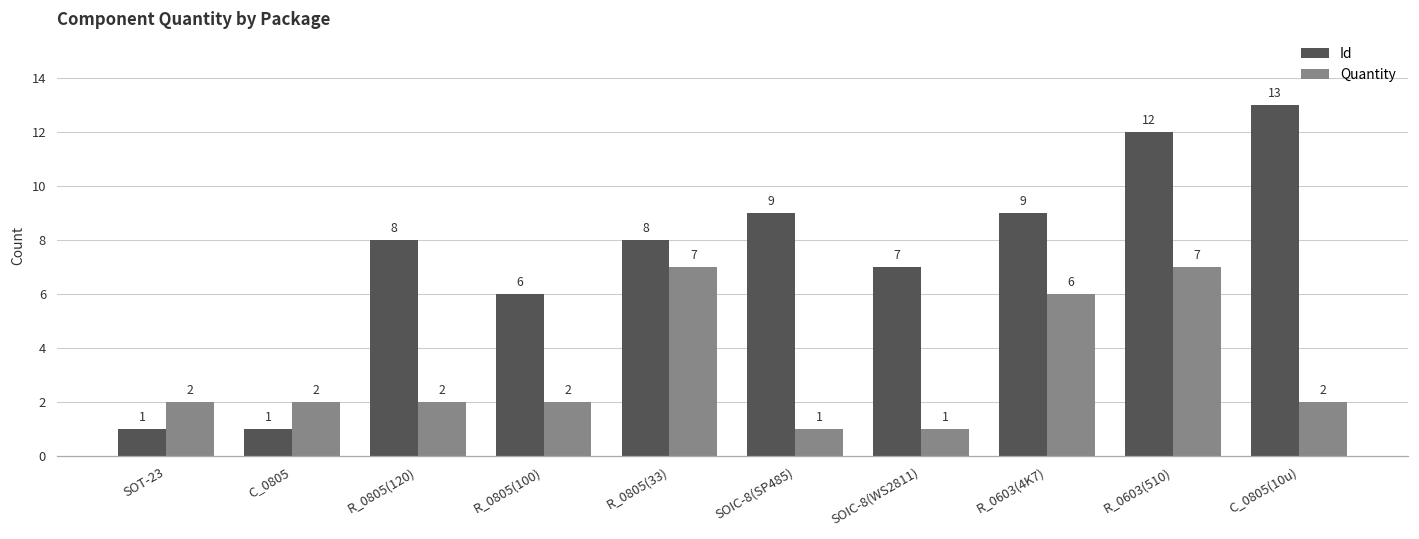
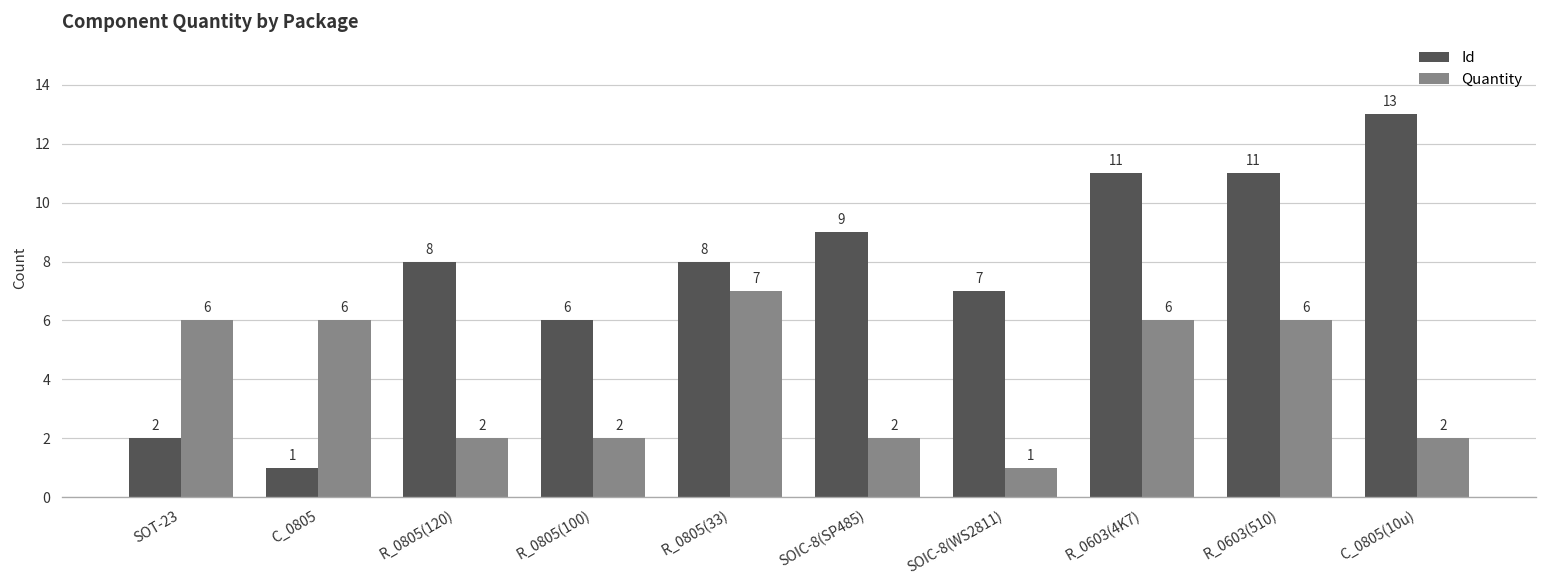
Id, SOT-23: 1 -> 2
Quantity, SOT-23: 2 -> 6
Quantity, C_0805: 2 -> 6
Quantity, SOIC-8(SP485): 1 -> 2
Id, R_0603(4K7): 9 -> 11
Id, R_0603(510): 12 -> 11
Quantity, R_0603(510): 7 -> 6
